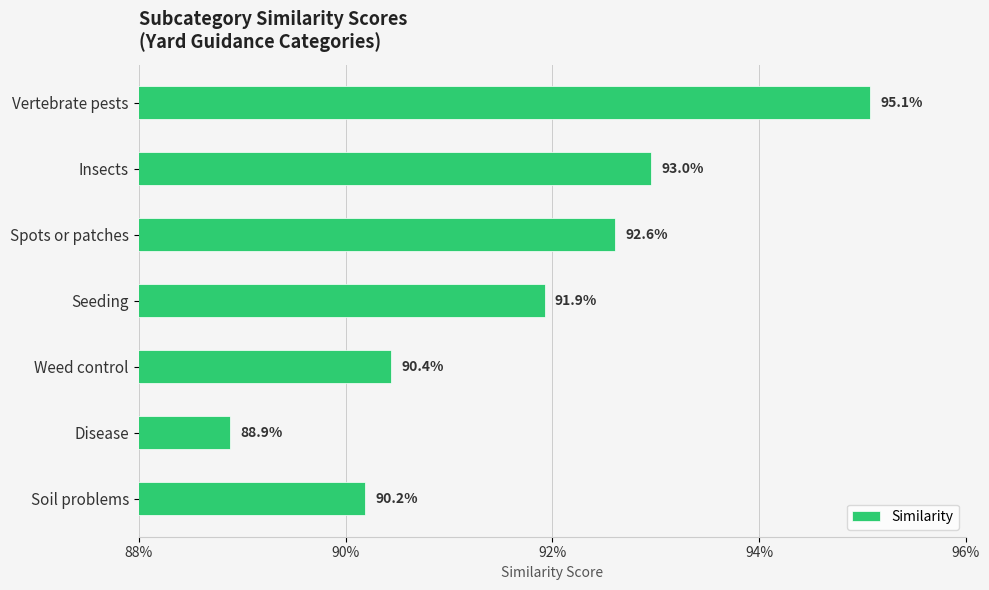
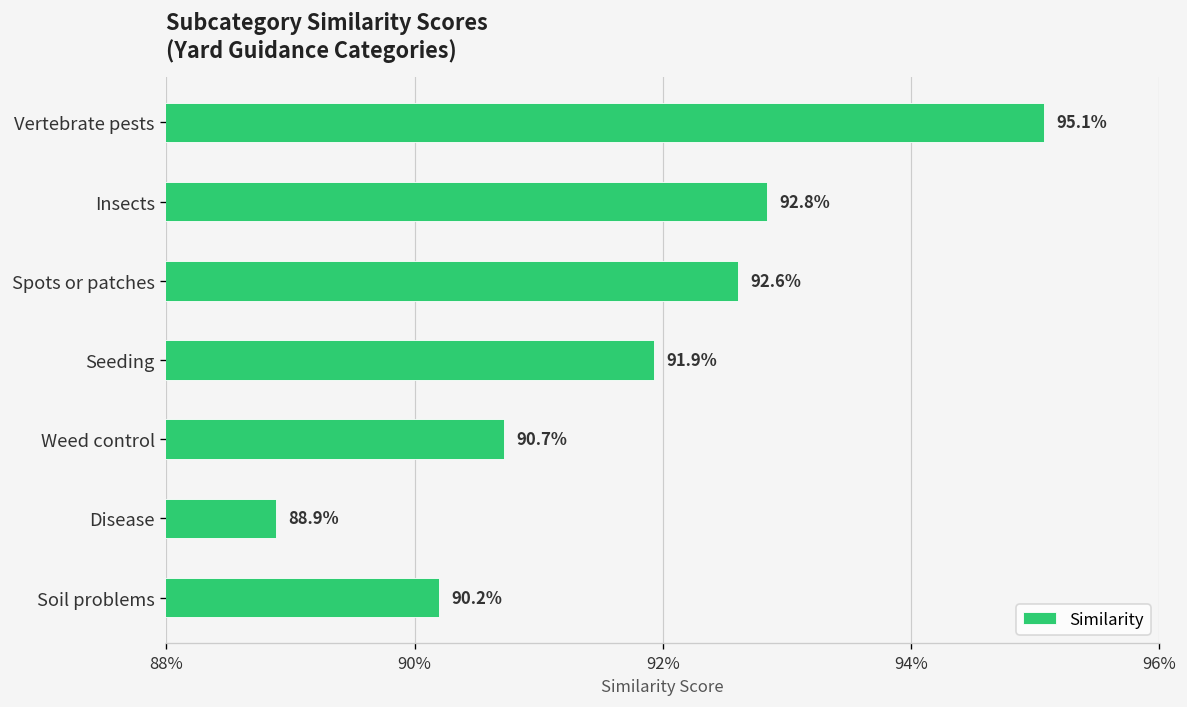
Insects: 93.0% -> 92.8%
Weed control: 90.4% -> 90.7%
